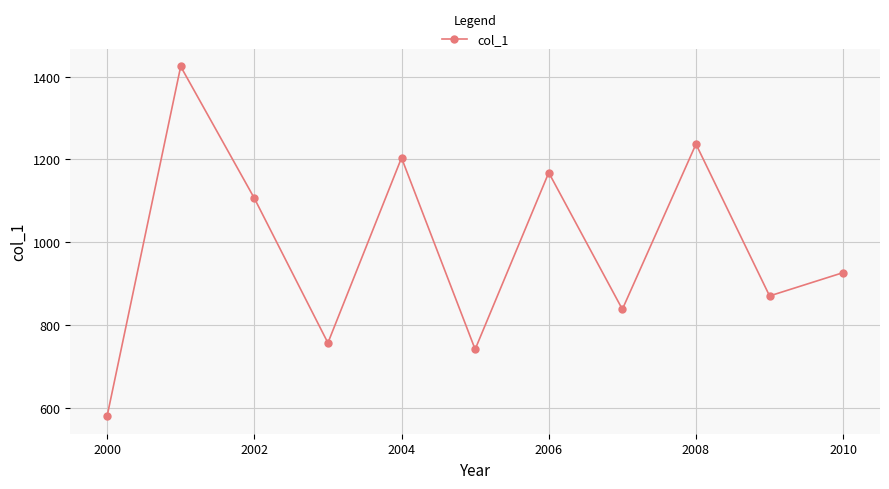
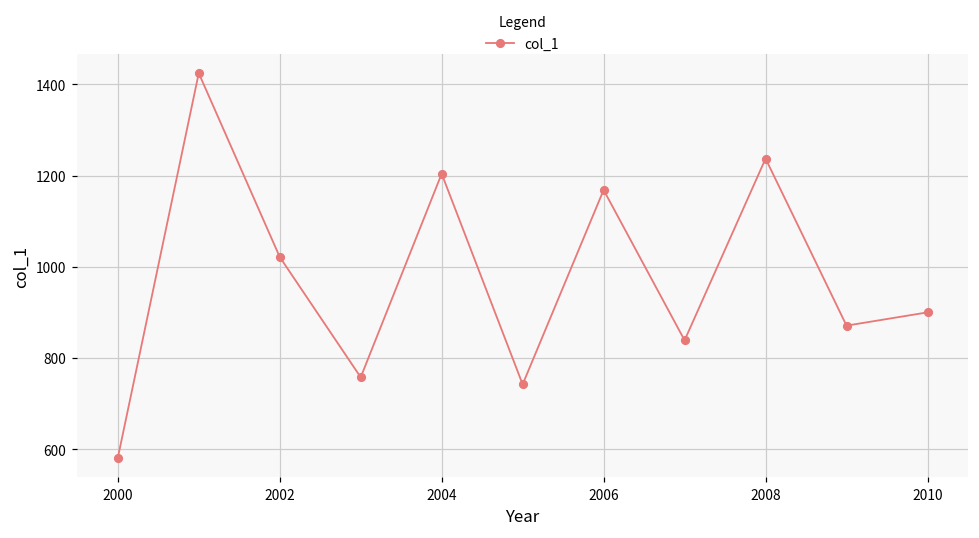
2002: 1110 -> 1020
2010: 930 -> 900
